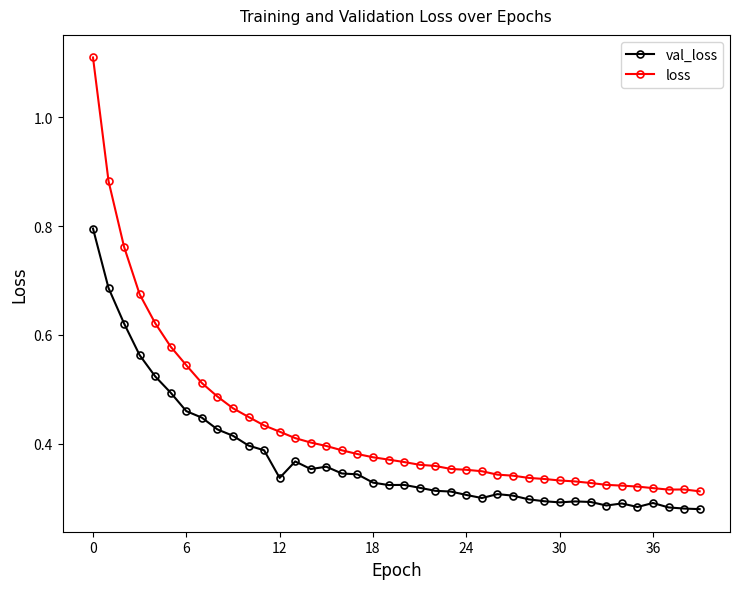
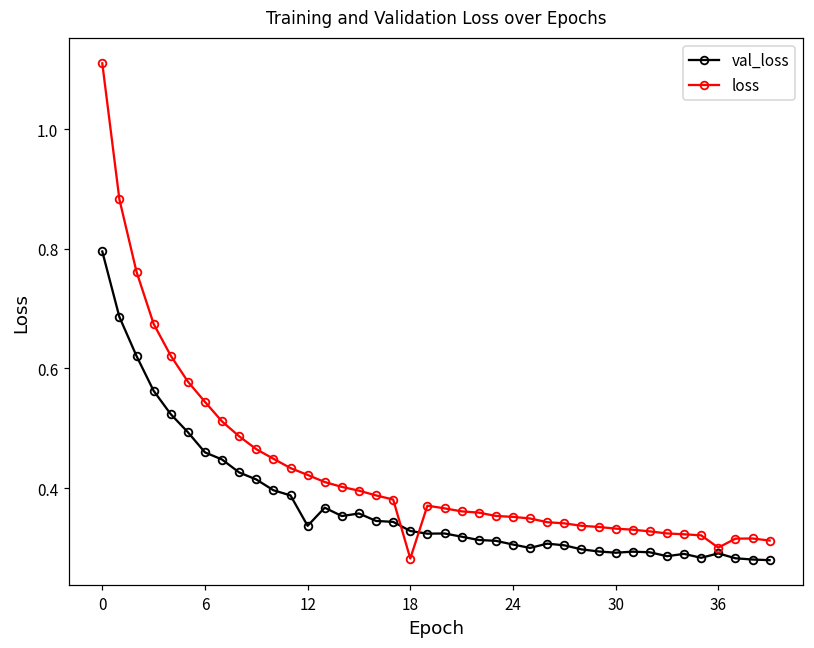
loss, 18: 0.38 -> 0.28
loss, 36: 0.32 -> 0.30
